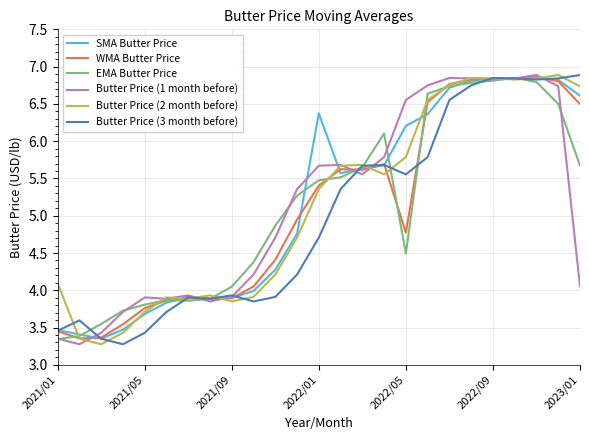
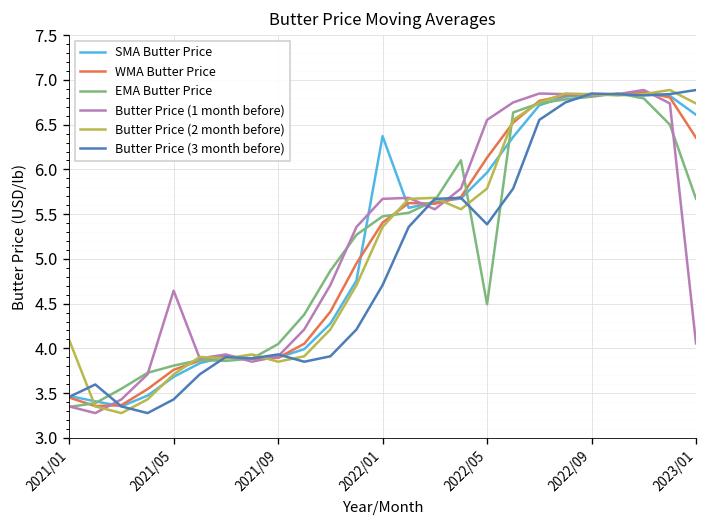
Butter Price (1 month before), 2021/05: 3.9 -> 4.6
SMA Butter Price, 2022/05: 6.2 -> 6.0
WMA Butter Price, 2022/05: 4.8 -> 6.1
Butter Price (3 month before), 2022/05: 5.6 -> 5.4
WMA Butter Price, 2023/01: 6.5 -> 6.4
